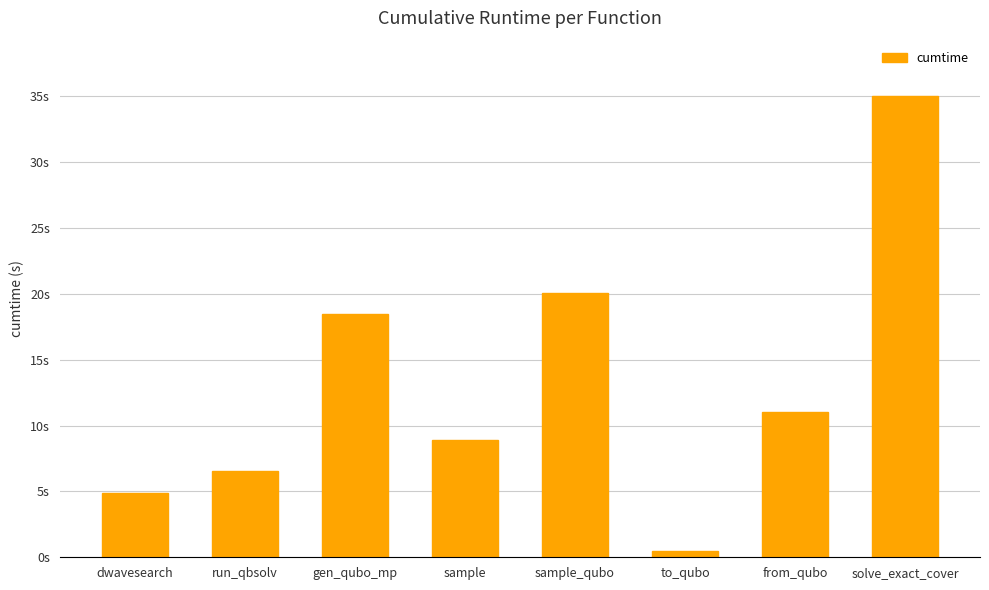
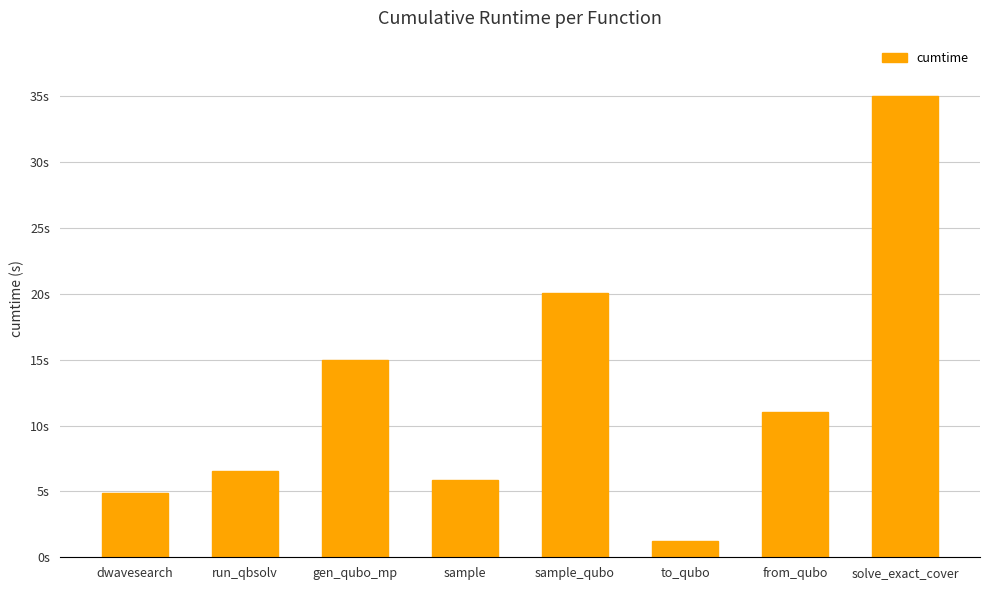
gen_qubo_mp: 18.5s -> 15.0s
sample: 8.9s -> 5.8s
to_qubo: 0.5s -> 1.2s
